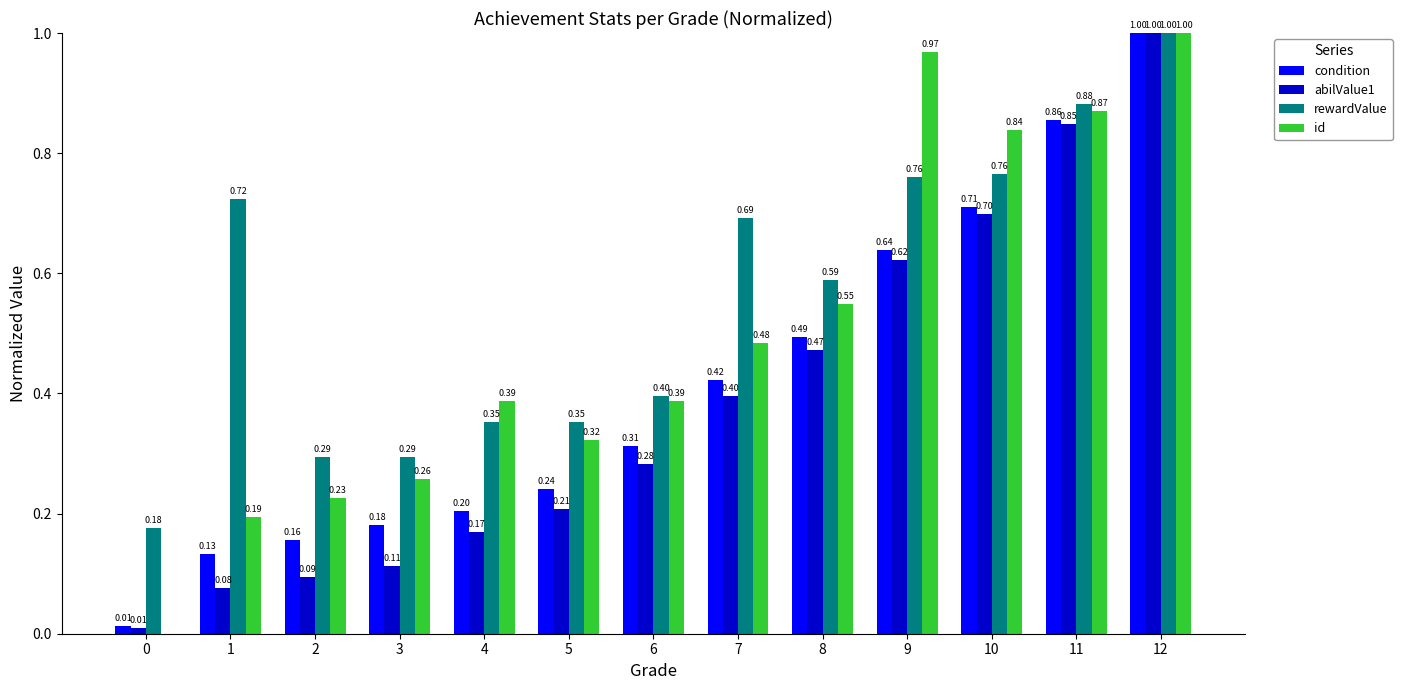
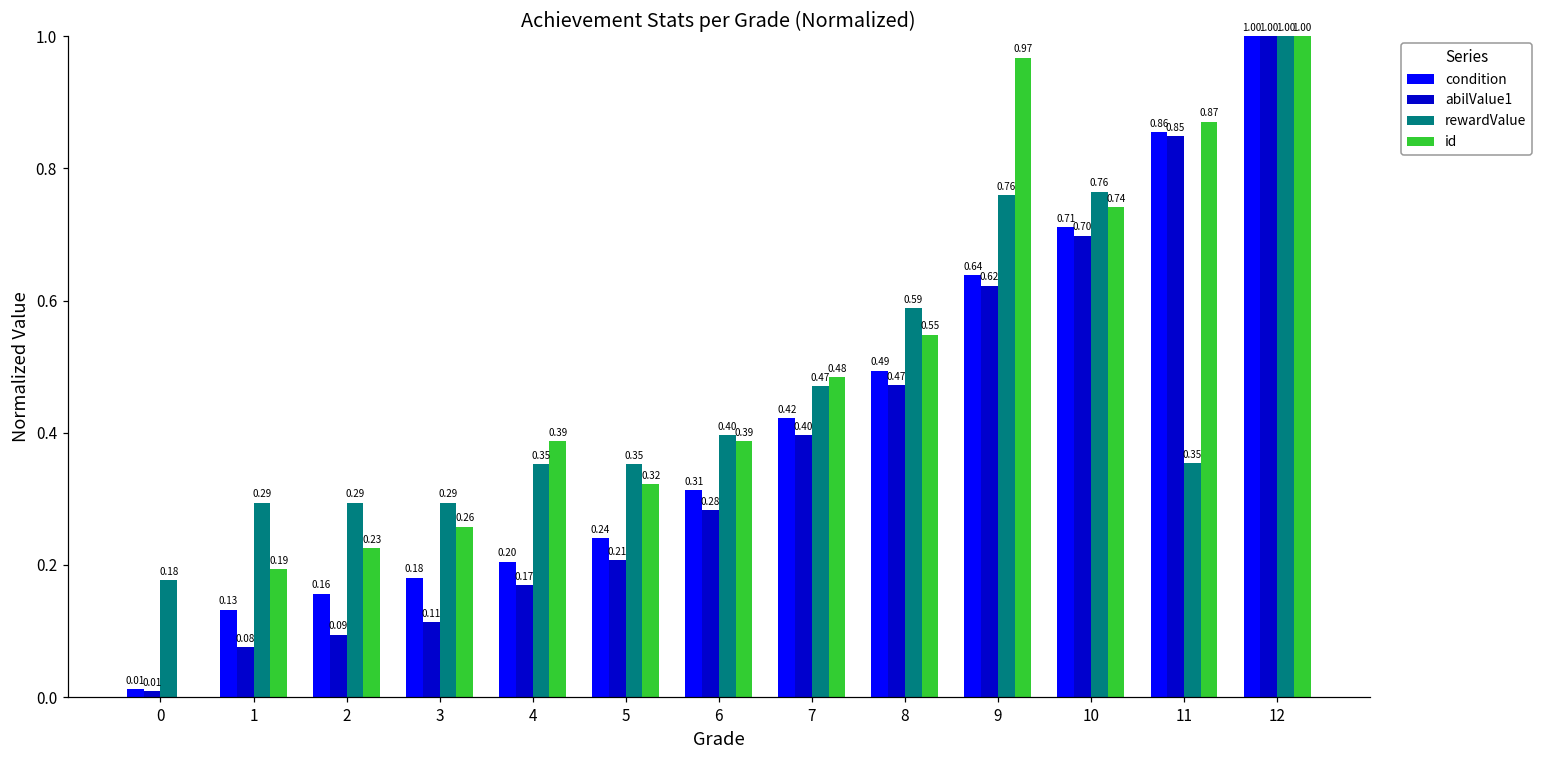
rewardValue, 1: 0.72 -> 0.29
rewardValue, 7: 0.69 -> 0.47
id, 10: 0.84 -> 0.74
rewardValue, 11: 0.88 -> 0.35
